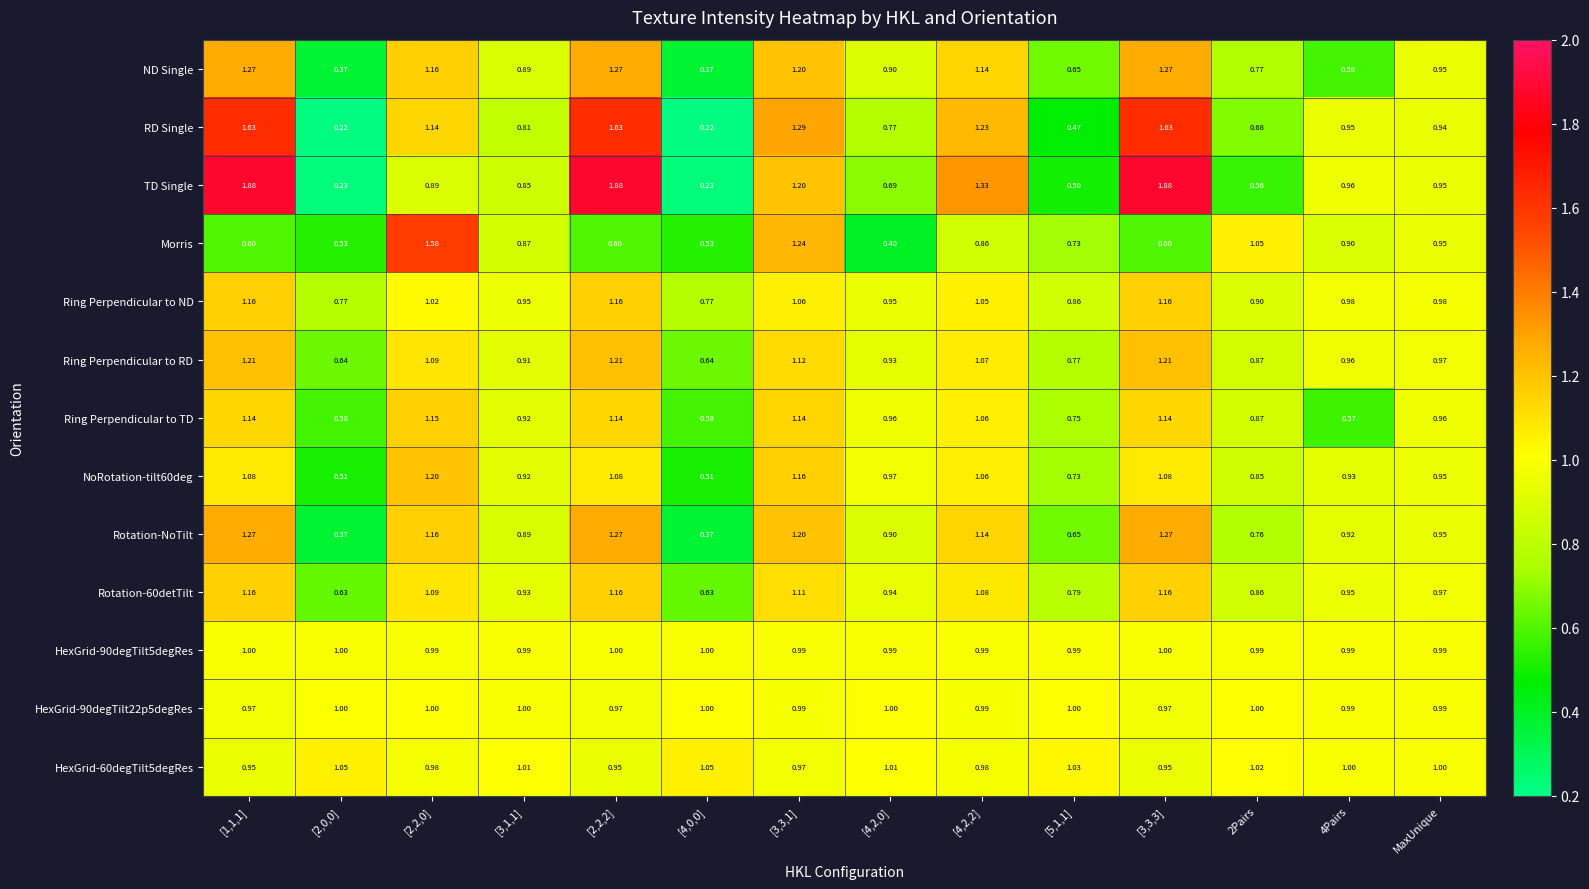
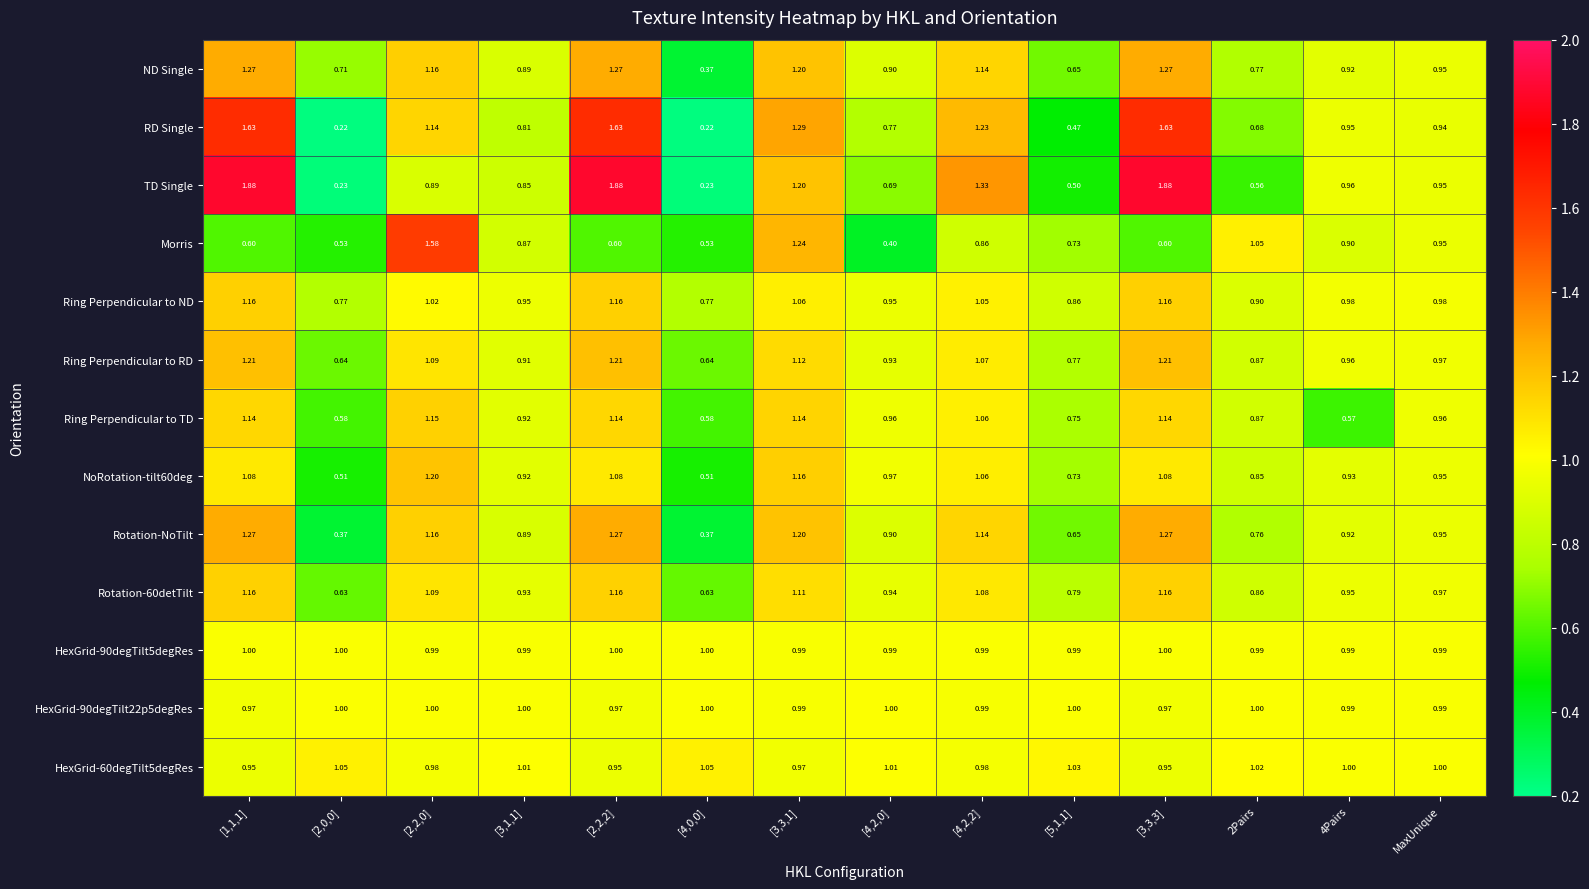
ND Single, [2,0,0]: 0.37 -> 0.71
ND Single, 4Pairs: 0.58 -> 0.92
